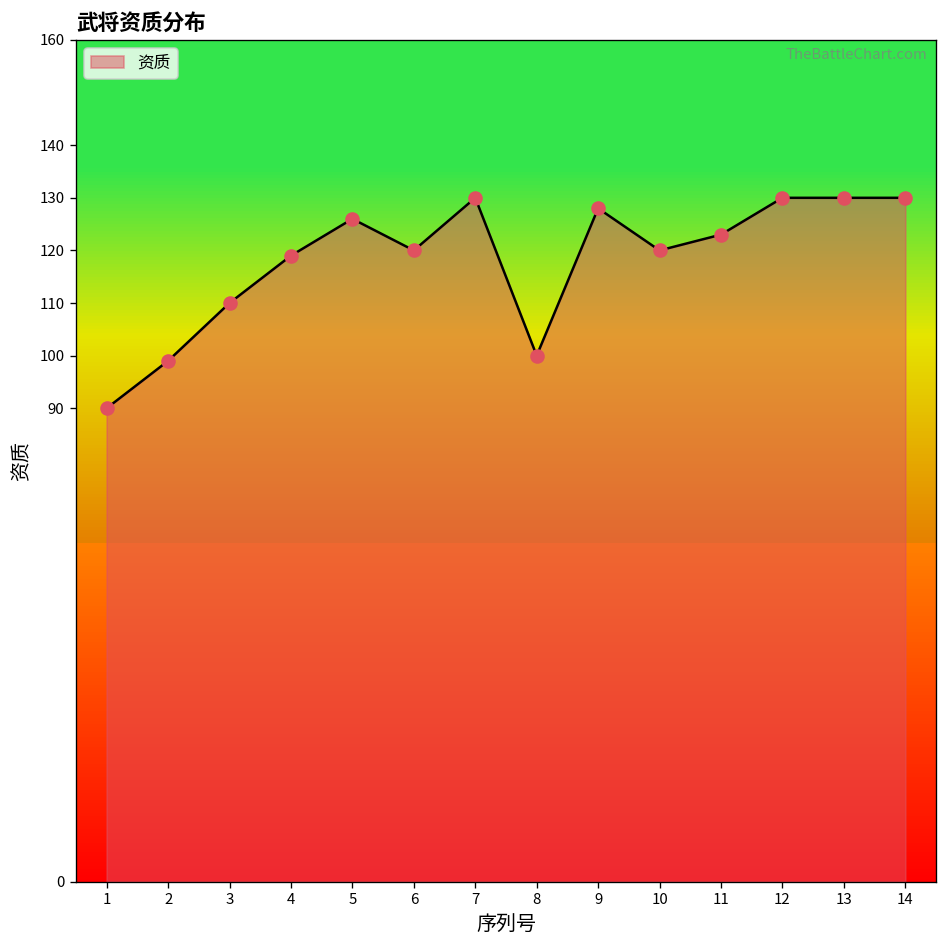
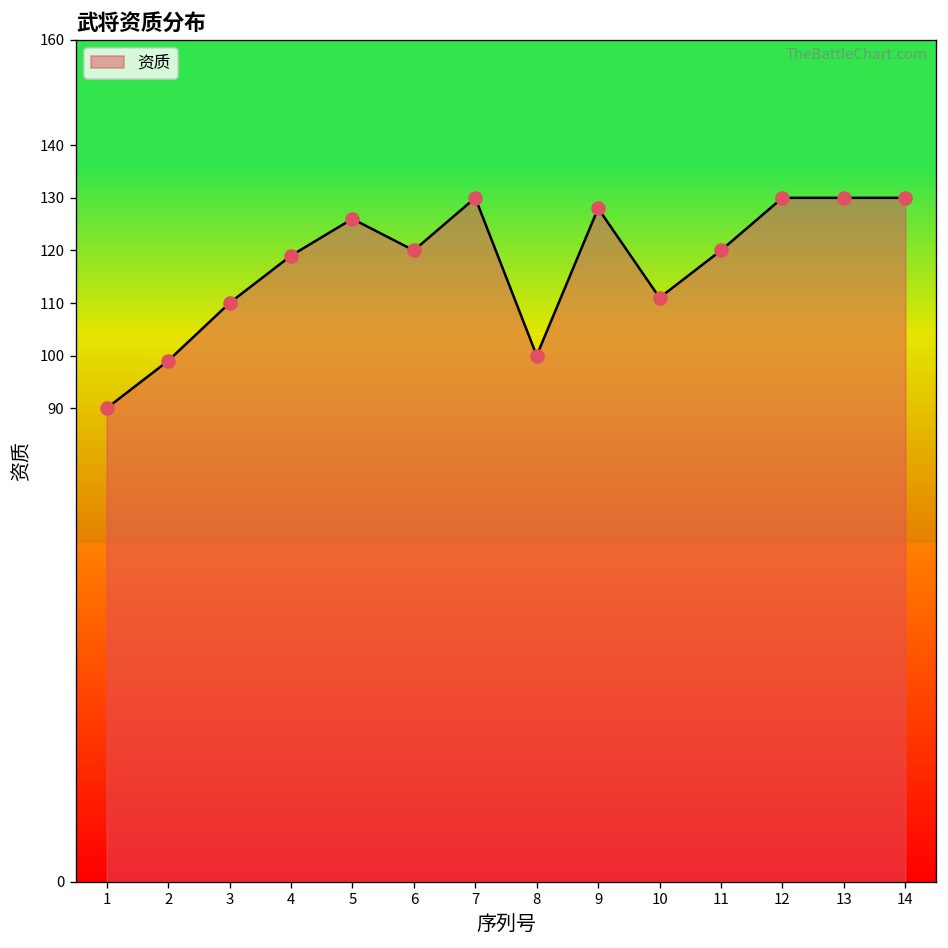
10: 120 -> 111
11: 123 -> 120
